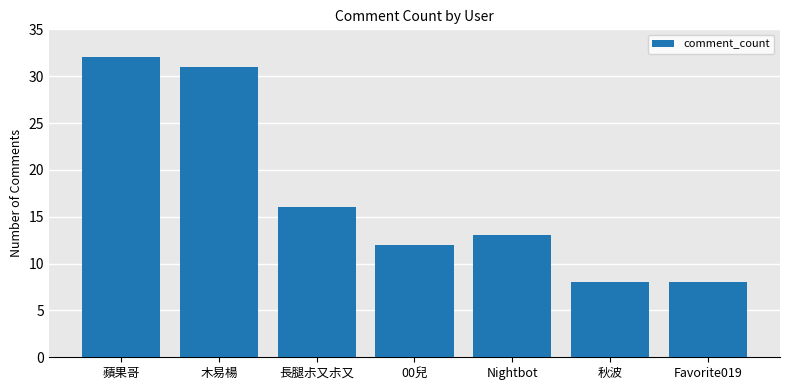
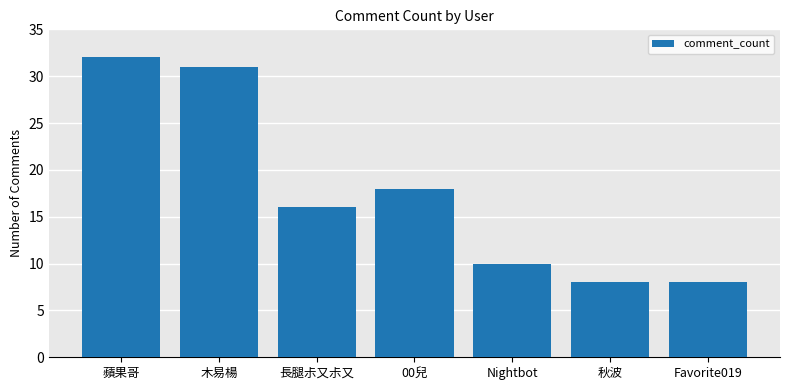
00兒: 12 -> 18
Nightbot: 13 -> 10
